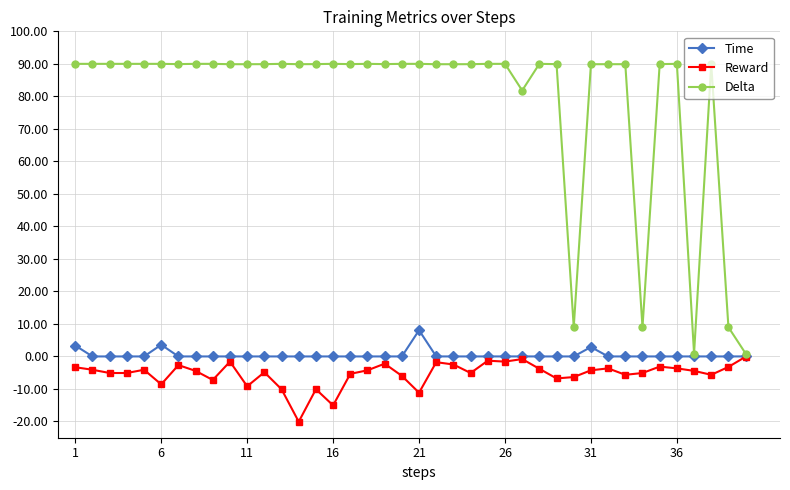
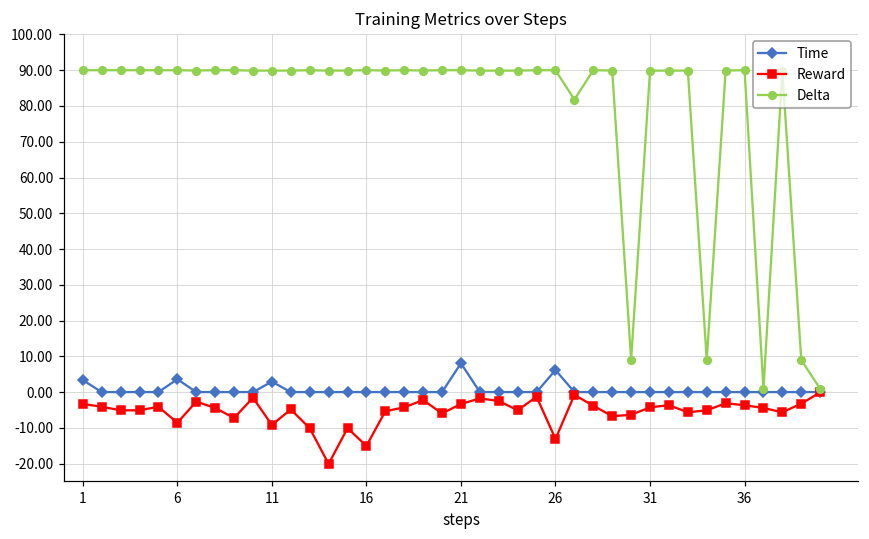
Time, 11: 0 -> 3
Reward, 21: -11 -> -3
Time, 26: 0 -> 6
Reward, 26: -2 -> -13
Time, 31: 3 -> 0
